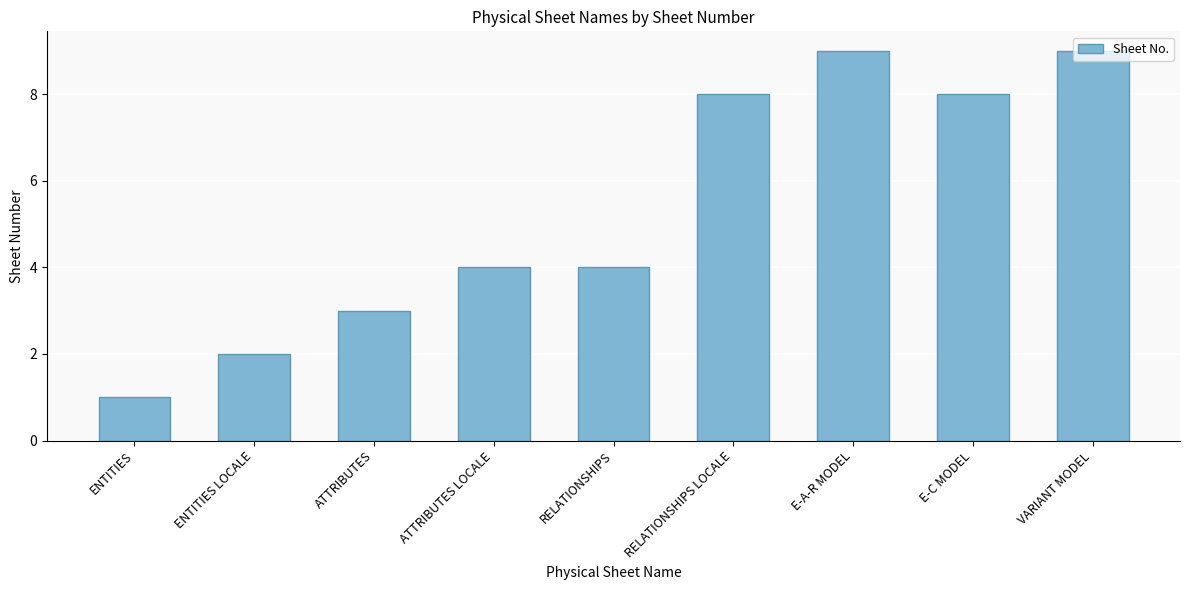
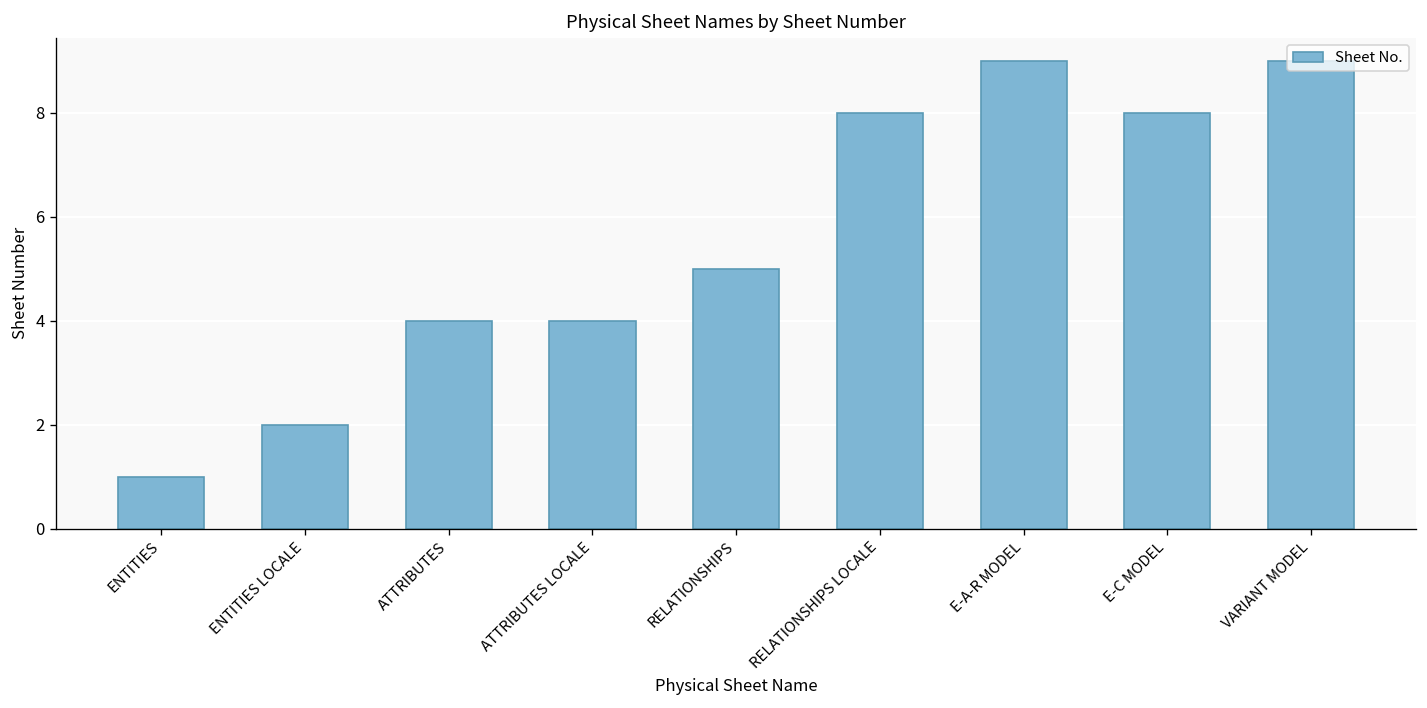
ATTRIBUTES: 3 -> 4
RELATIONSHIPS: 4 -> 5
